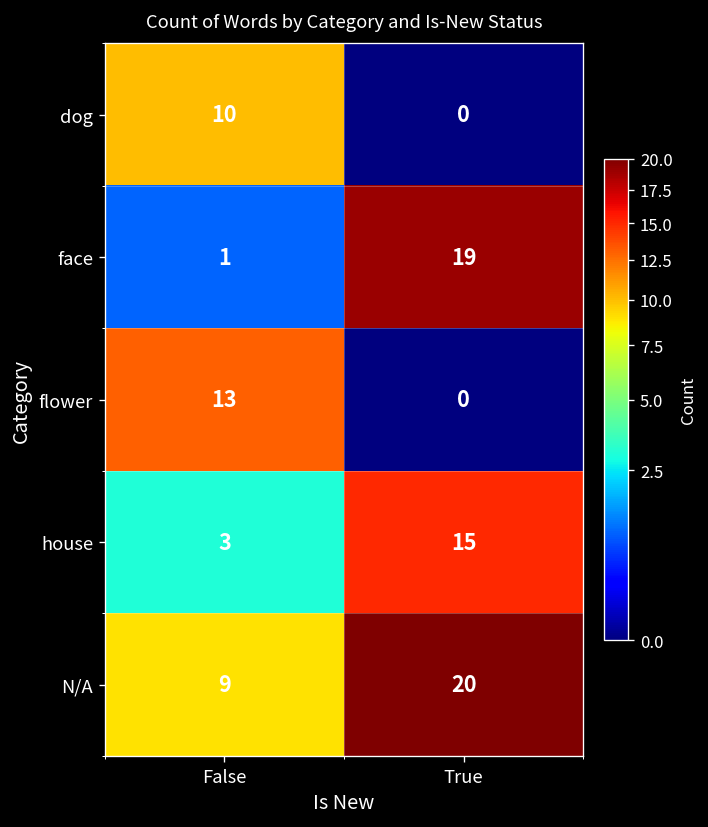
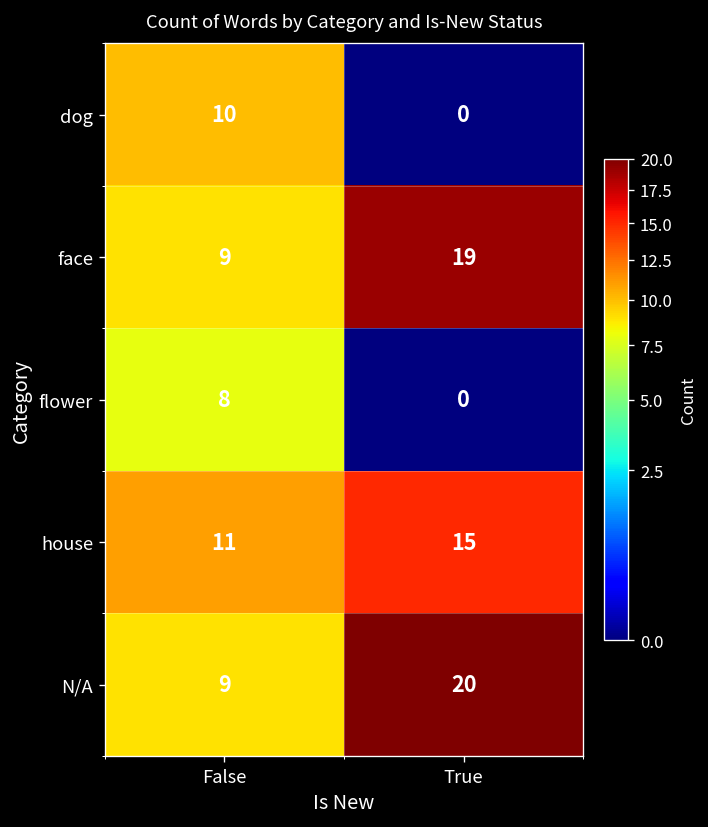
face, False: 1 -> 9
flower, False: 13 -> 8
house, False: 3 -> 11
